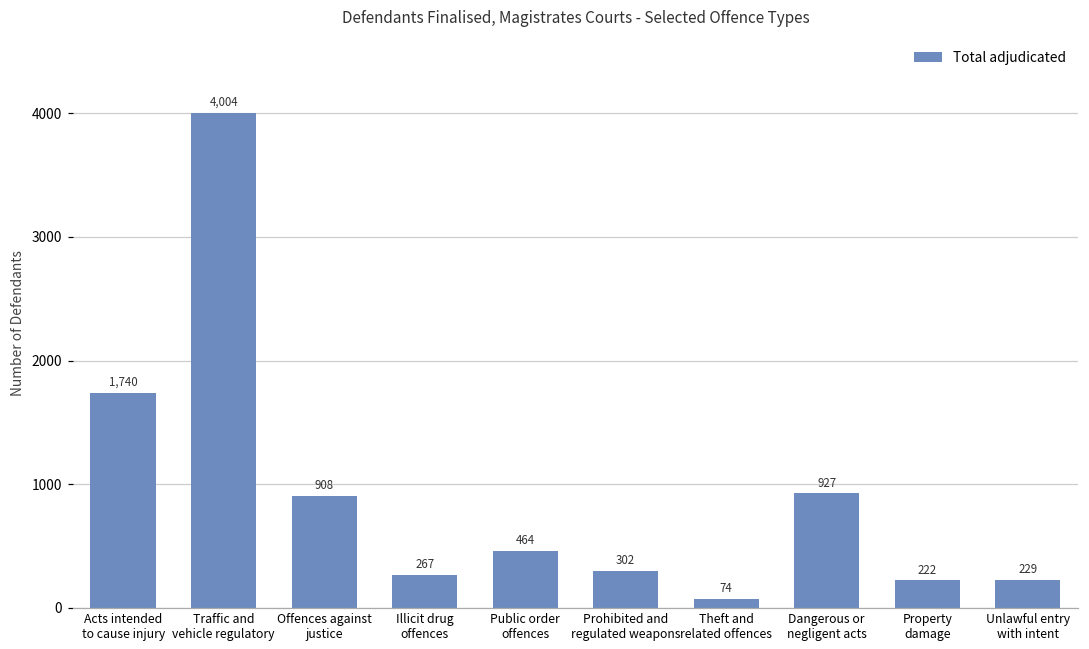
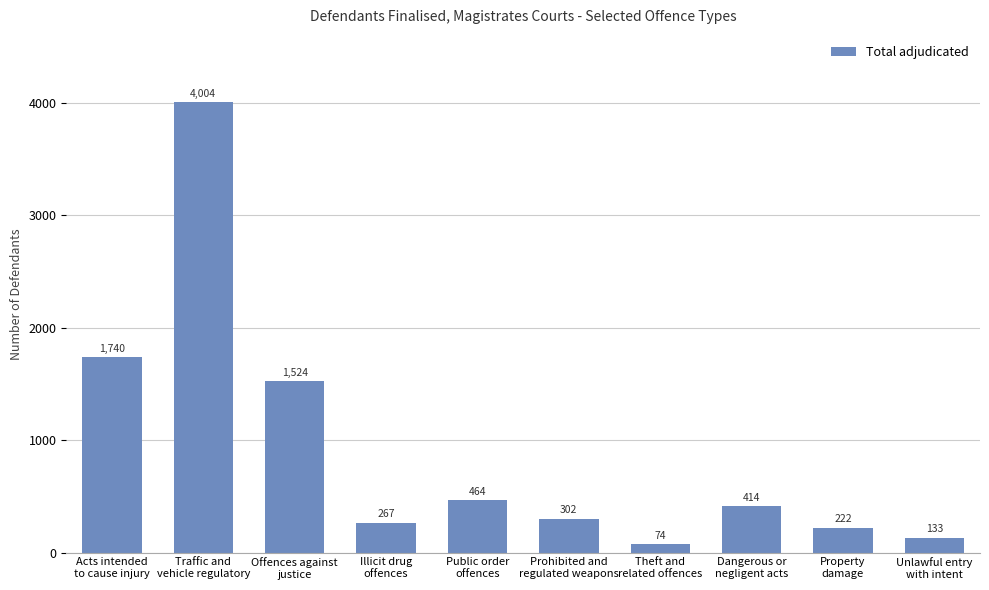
Offences against justice: 908 -> 1,524
Dangerous or negligent acts: 927 -> 414
Unlawful entry with intent: 229 -> 133
